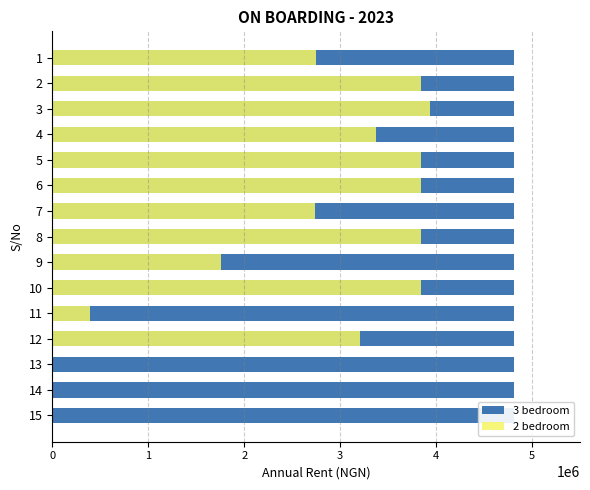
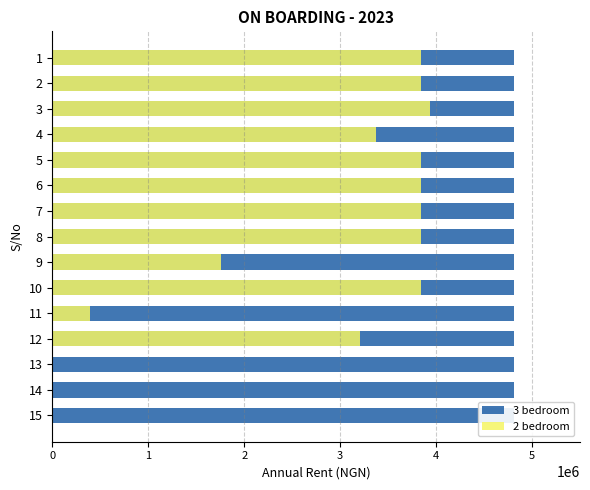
2 bedroom, 1: 2700000 -> 3800000
2 bedroom, 7: 2700000 -> 3800000
